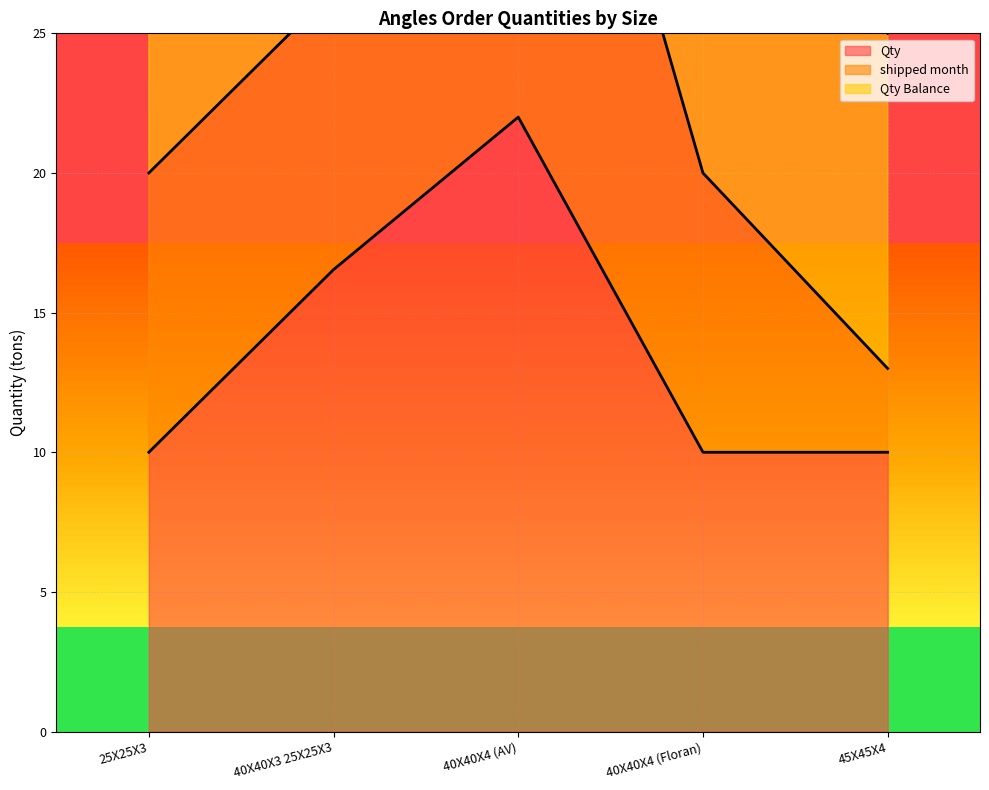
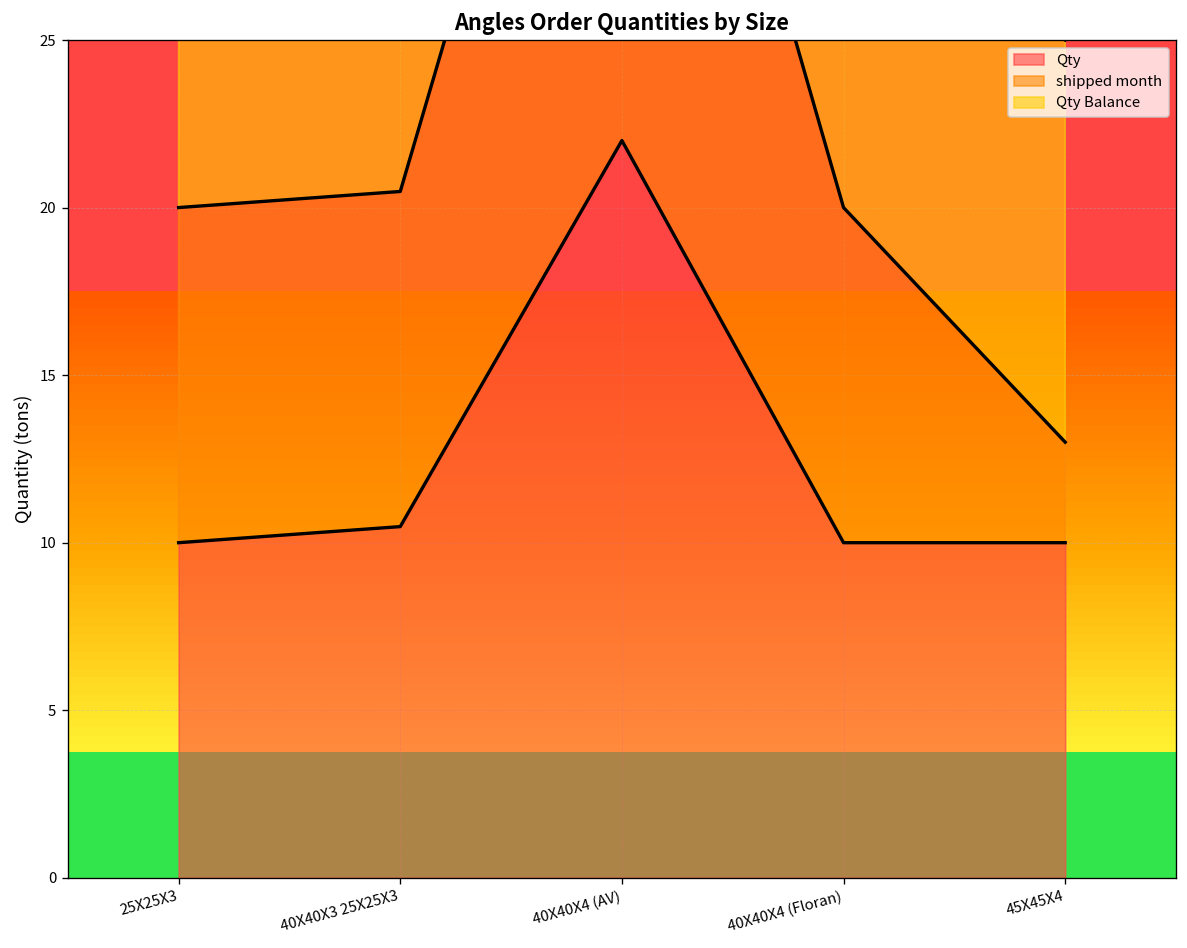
Qty, 40X40X3 25X25X3: 16.5 -> 10.5
